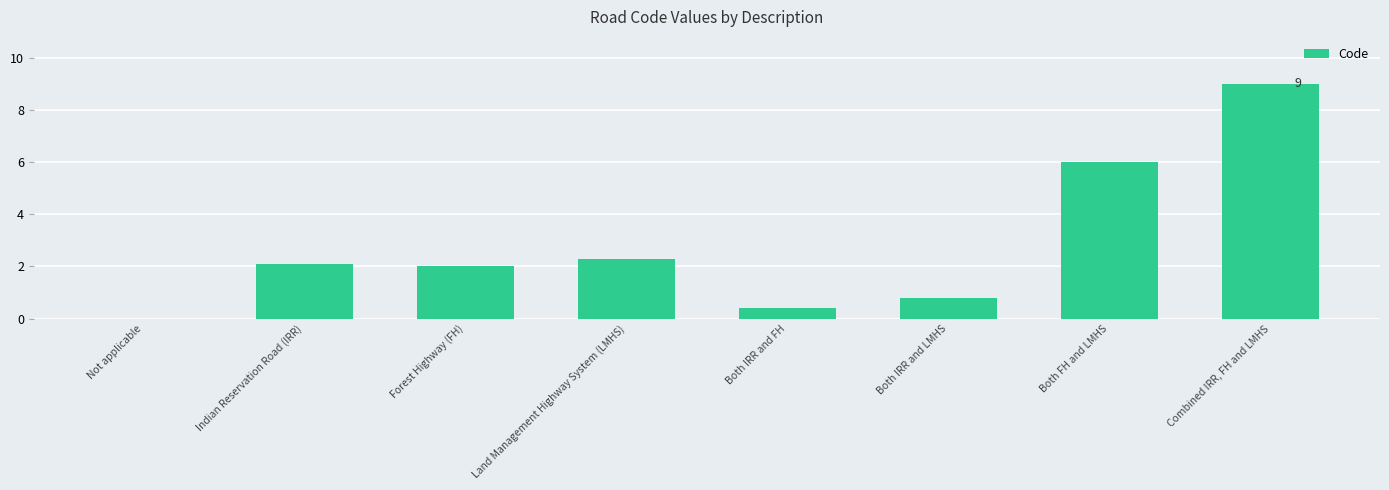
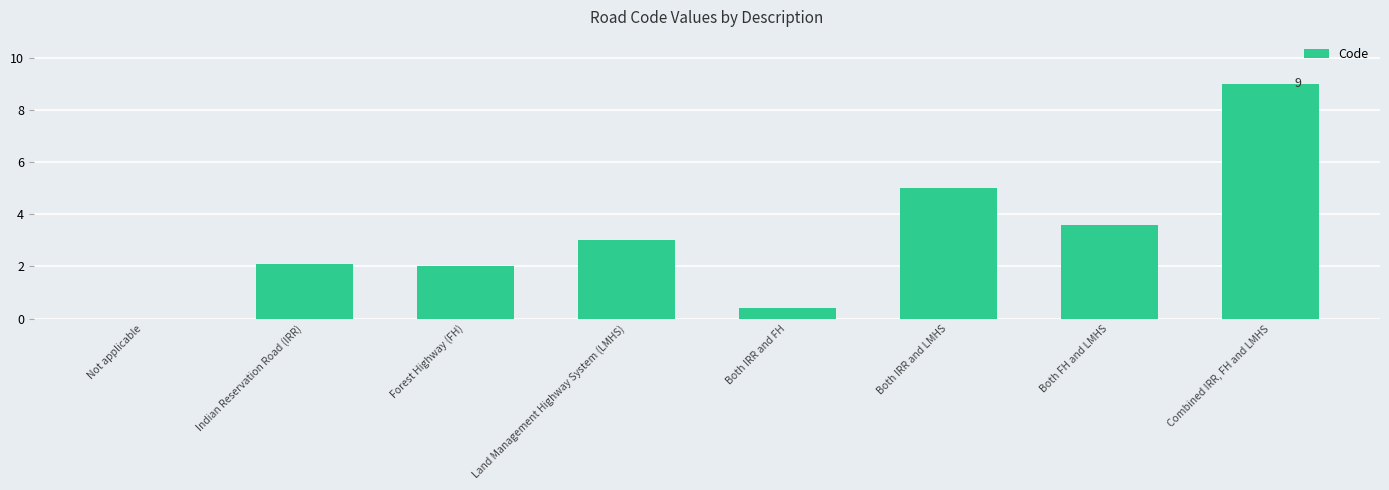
Land Management Highway System (LMHS): 2.3 -> 3.0
Both IRR and LMHS: 0.8 -> 5.0
Both FH and LMHS: 6.0 -> 3.6
